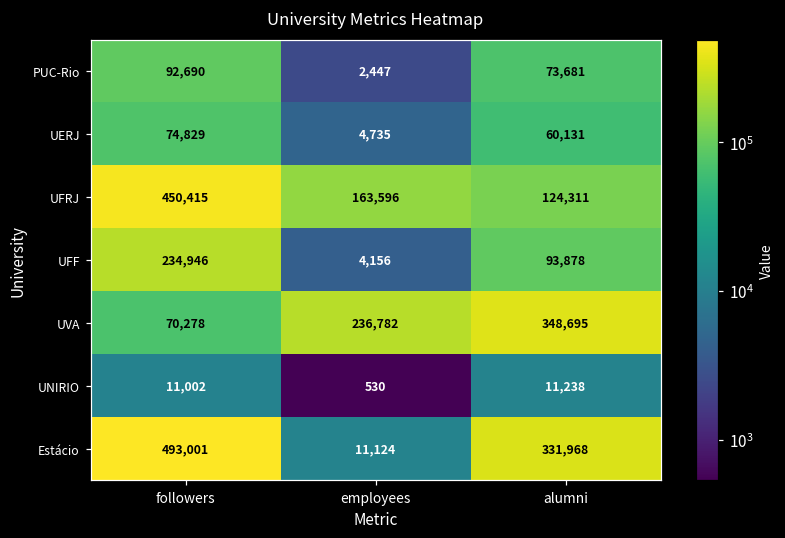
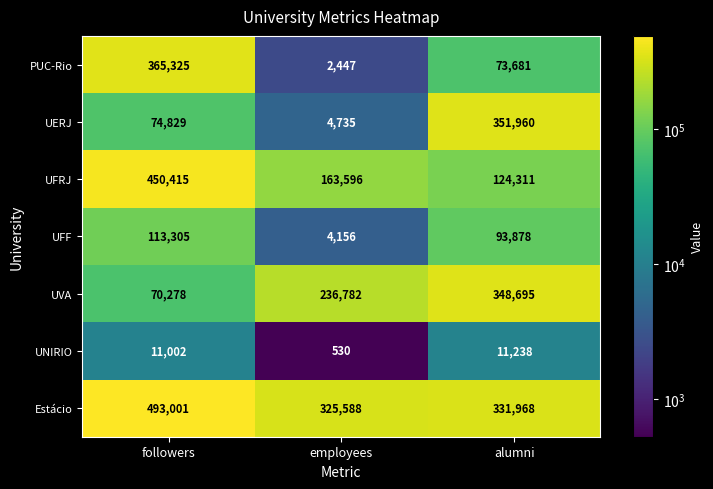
PUC-Rio, followers: 92,690 -> 365,325
UERJ, alumni: 60,131 -> 351,960
UFF, followers: 234,946 -> 113,305
Estácio, employees: 11,124 -> 325,588
